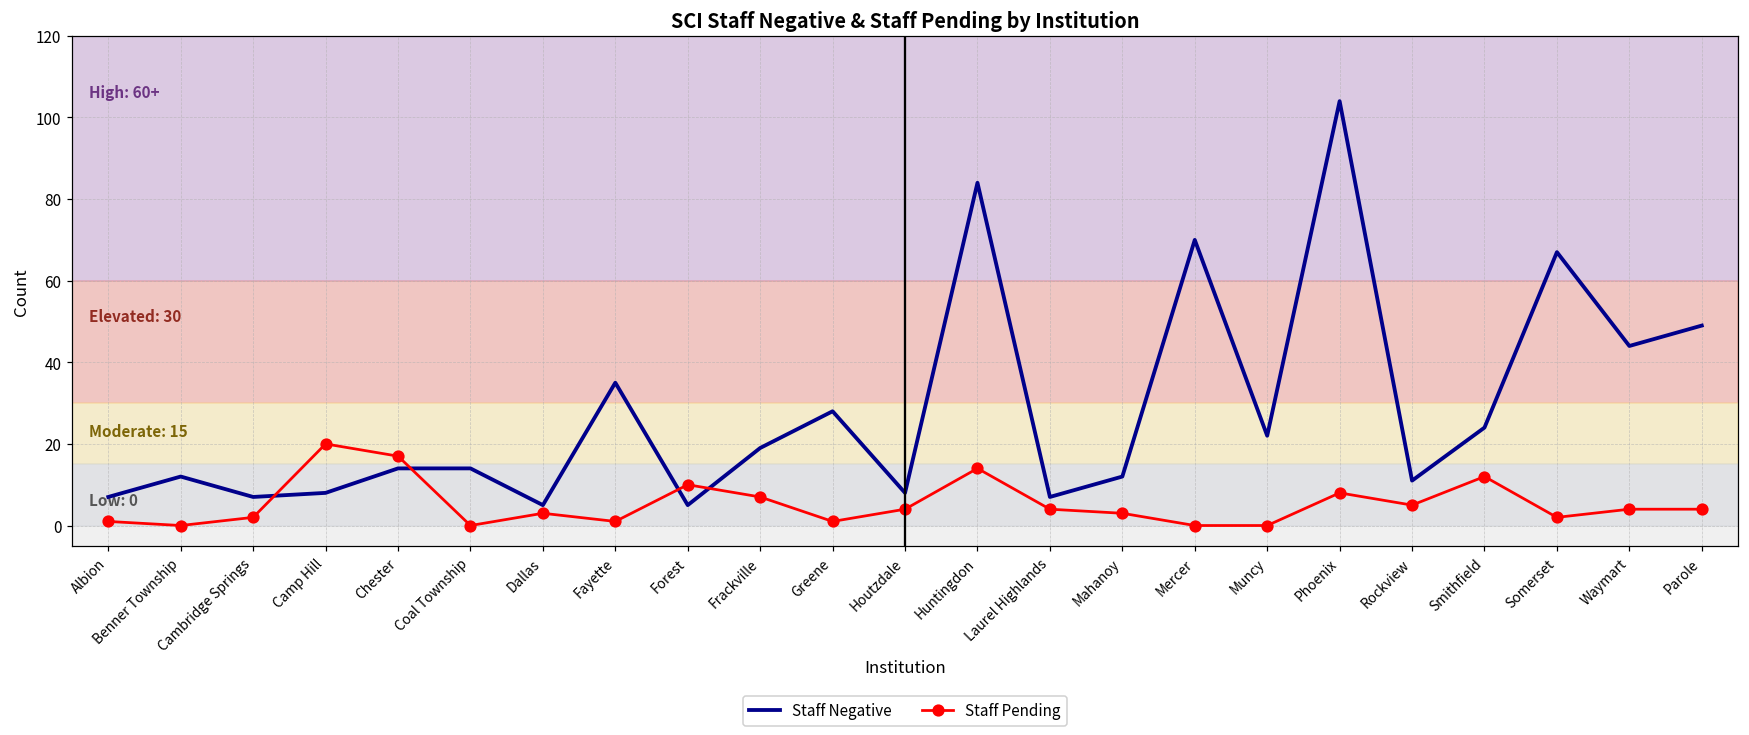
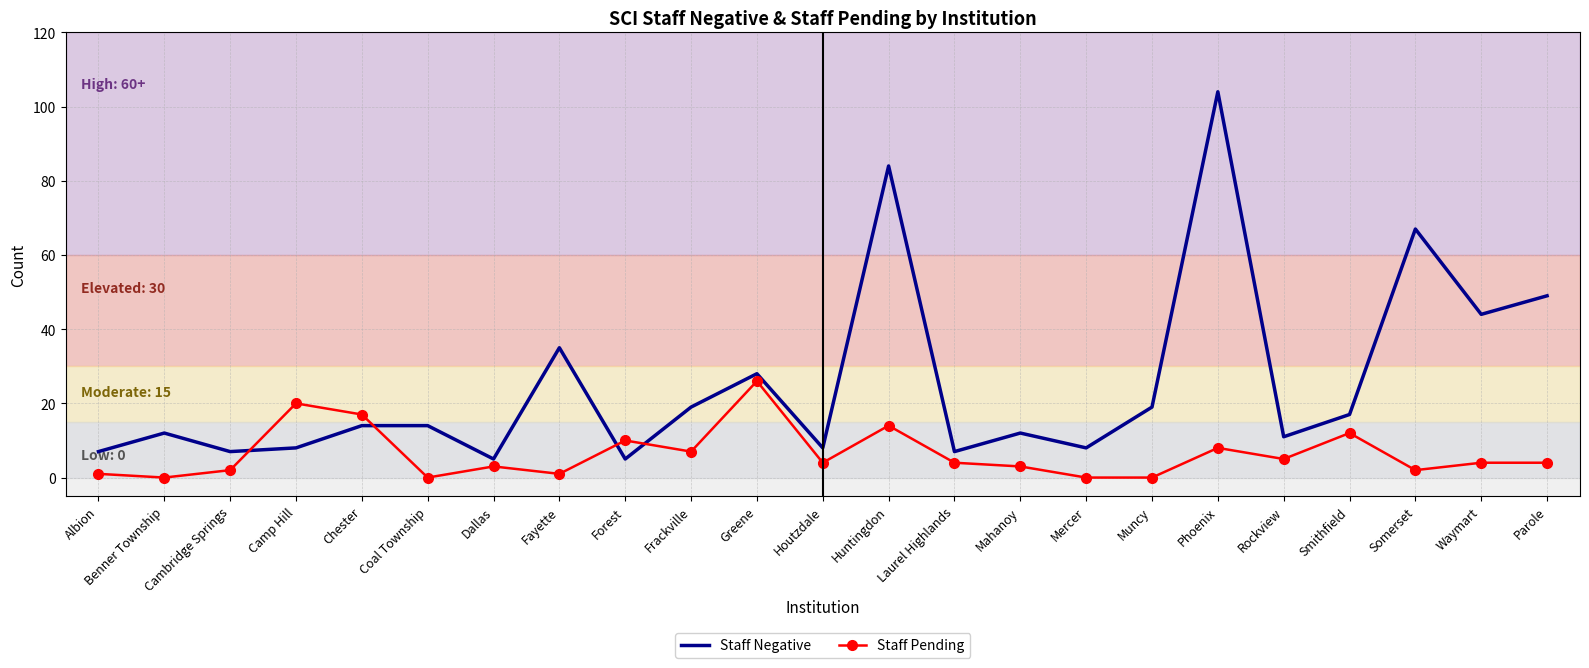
Staff Pending, Greene: 1 -> 26
Staff Negative, Mercer: 70 -> 8
Staff Negative, Muncy: 22 -> 19
Staff Negative, Smithfield: 24 -> 17
